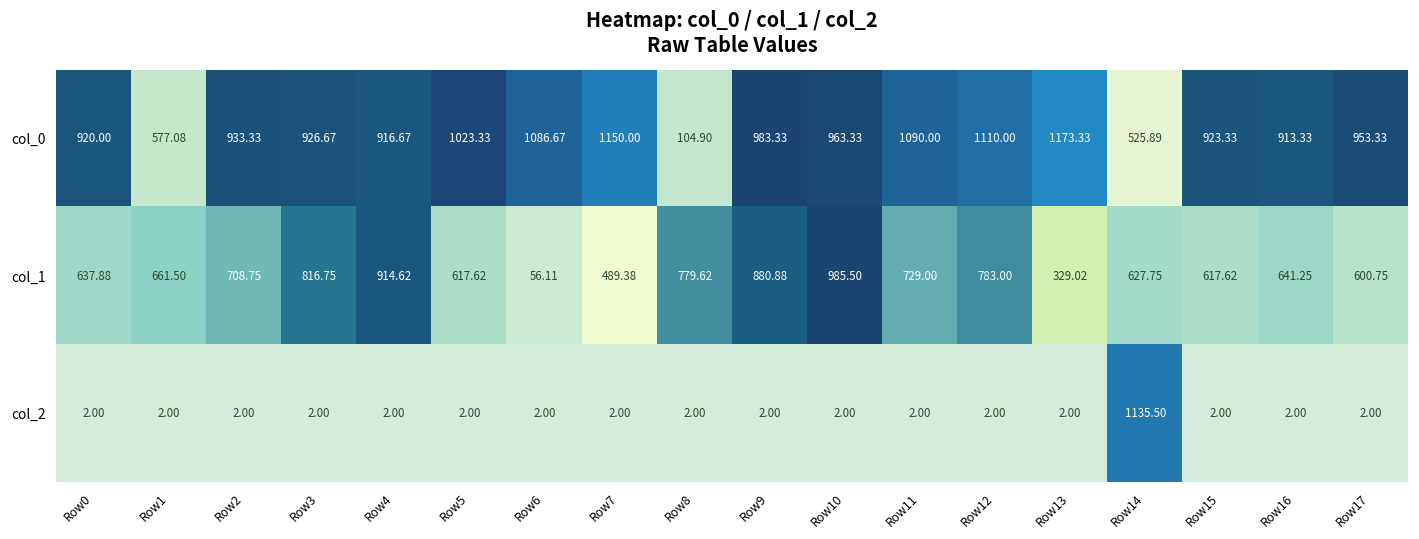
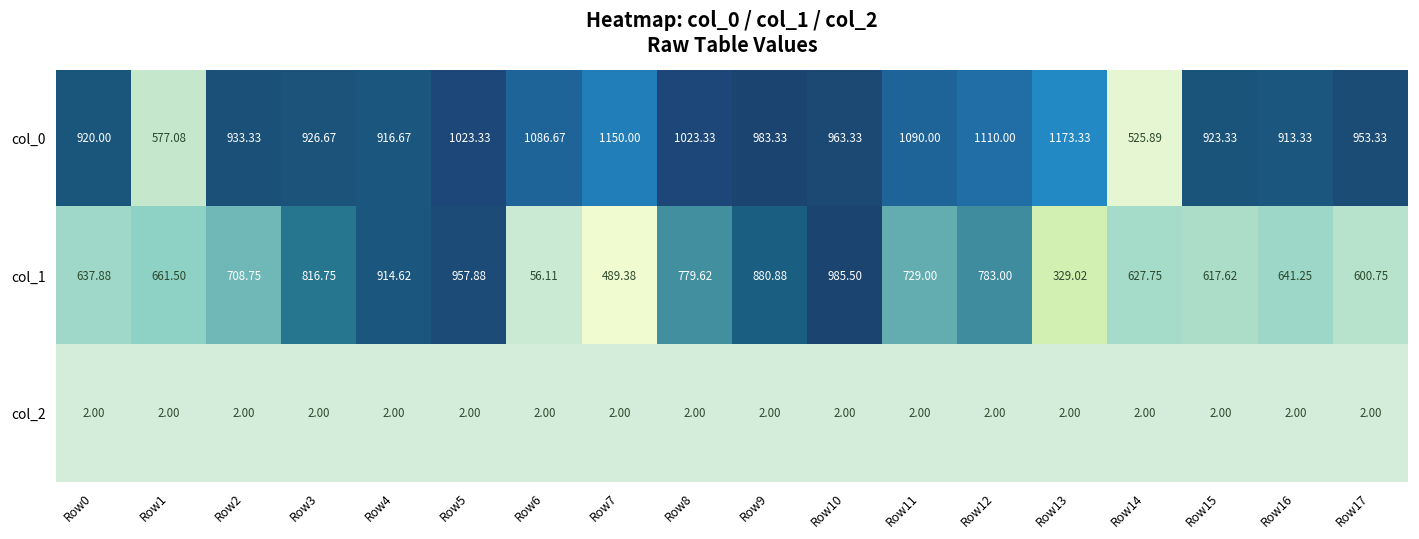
col_0, Row8: 104.90 -> 1023.33
col_1, Row5: 617.62 -> 957.88
col_2, Row14: 1135.50 -> 2.00
